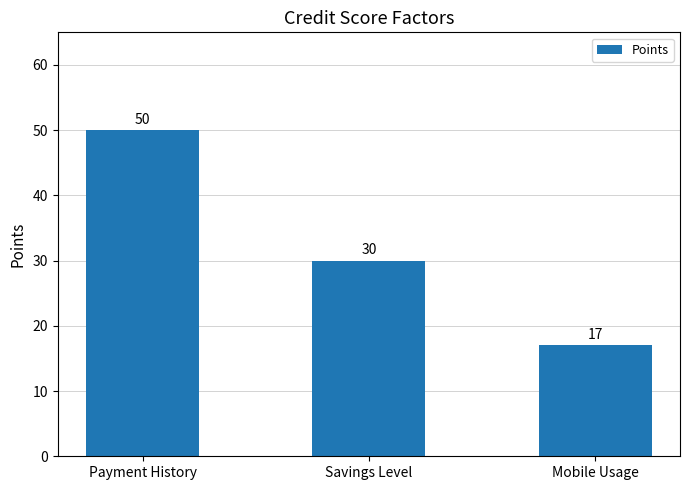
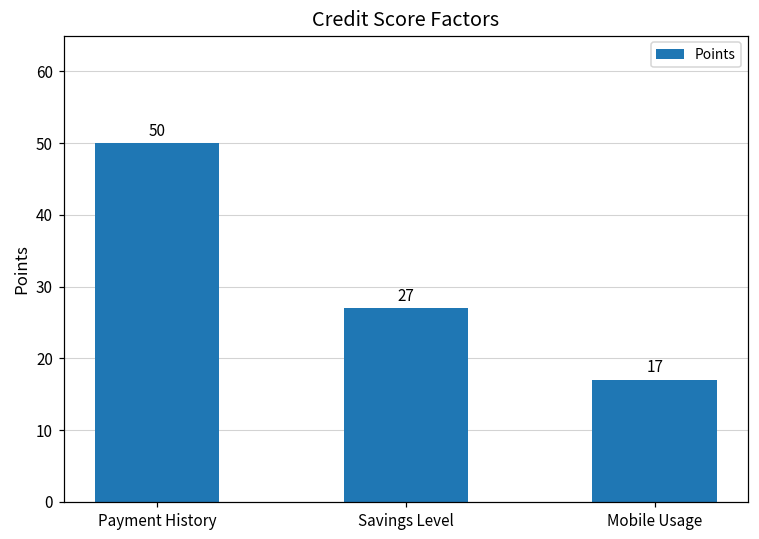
Savings Level: 30 -> 27
